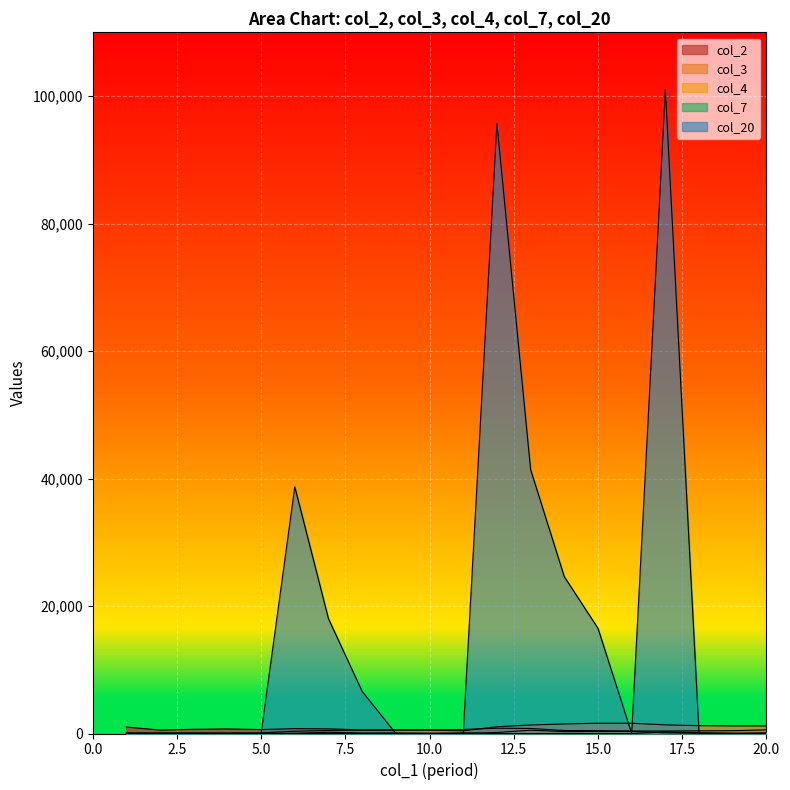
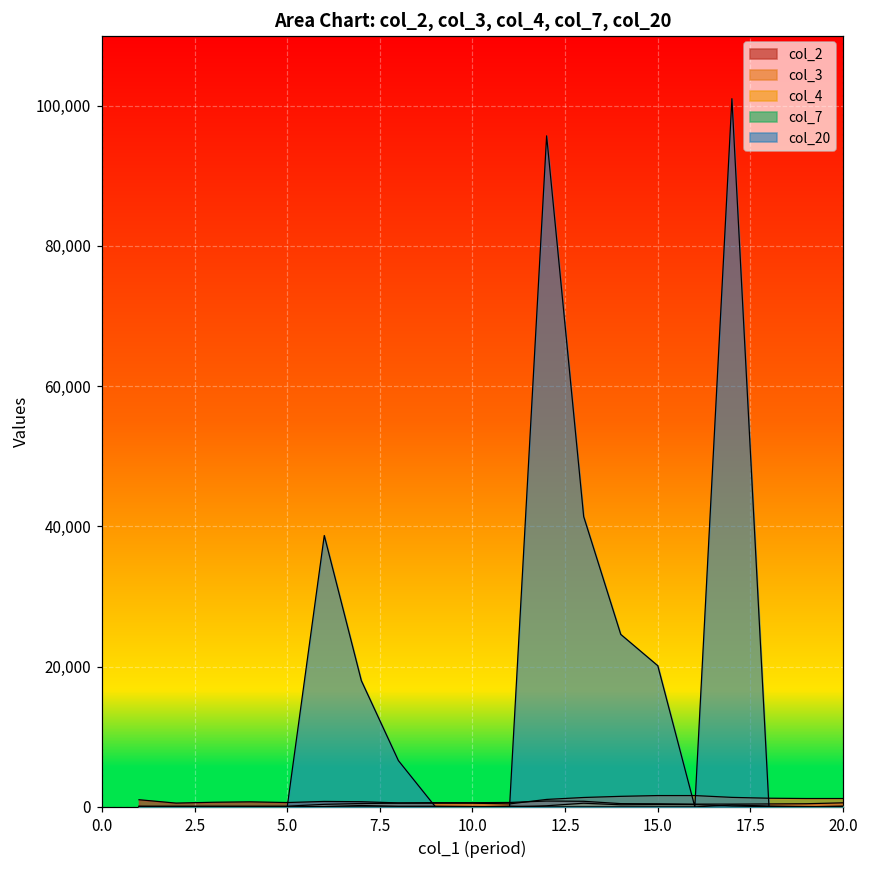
col_20, 15.0: 17,000 -> 20,000
